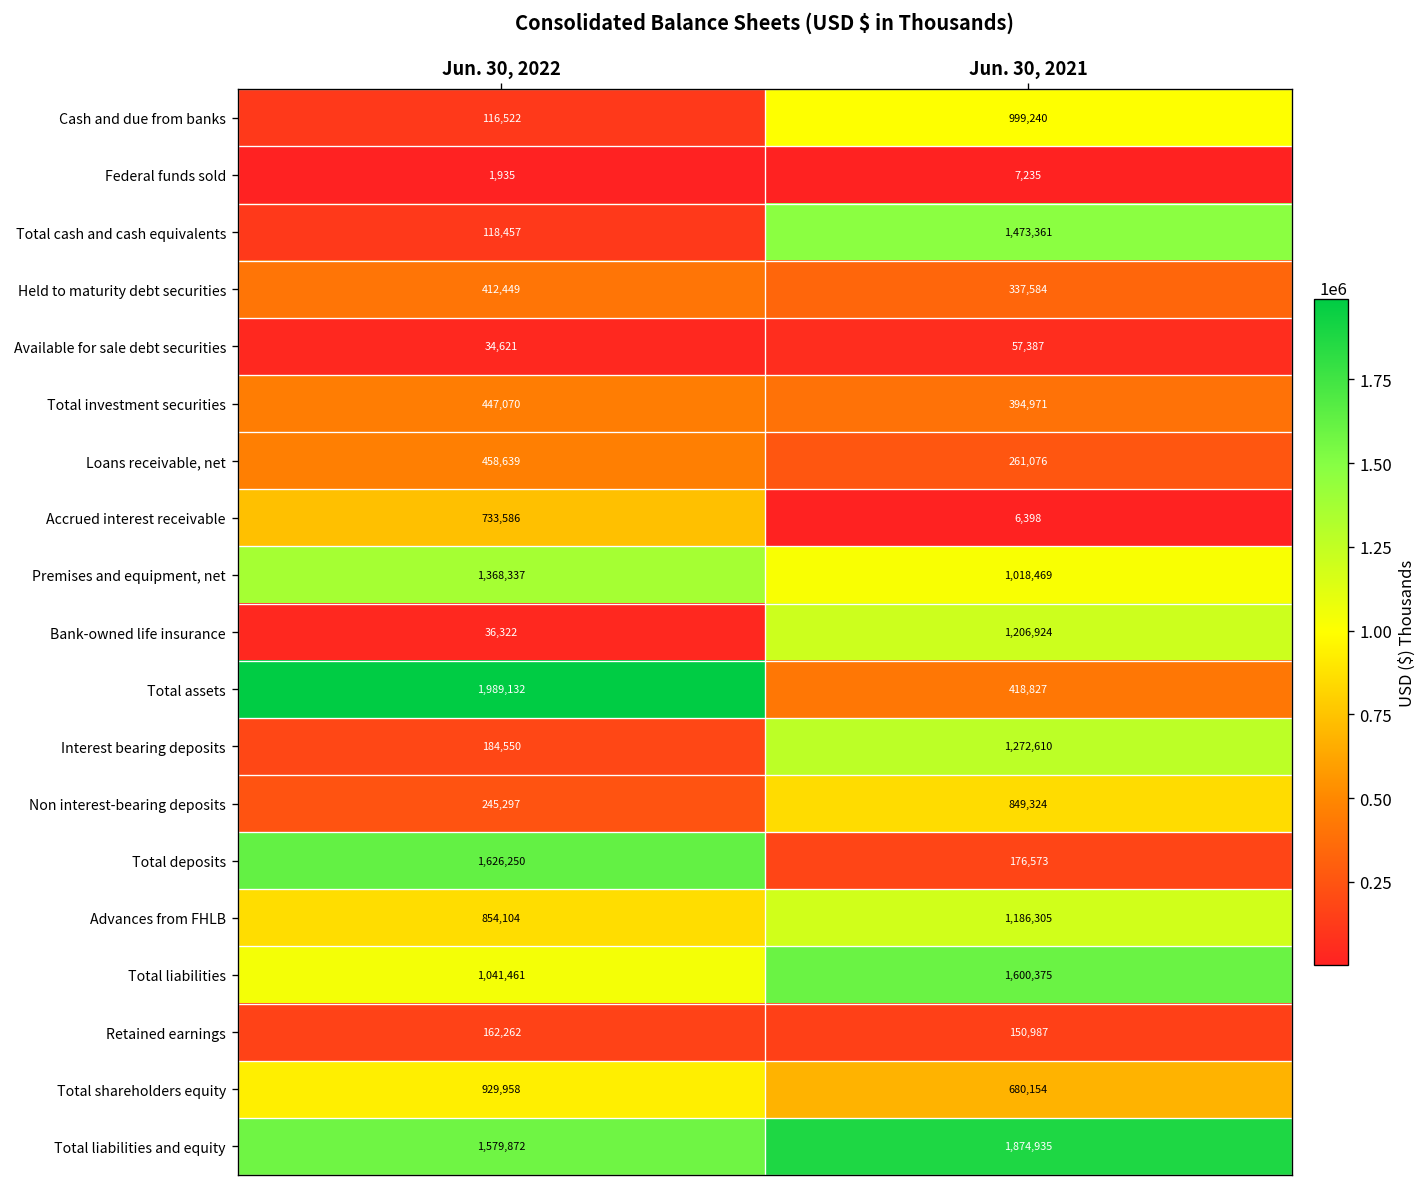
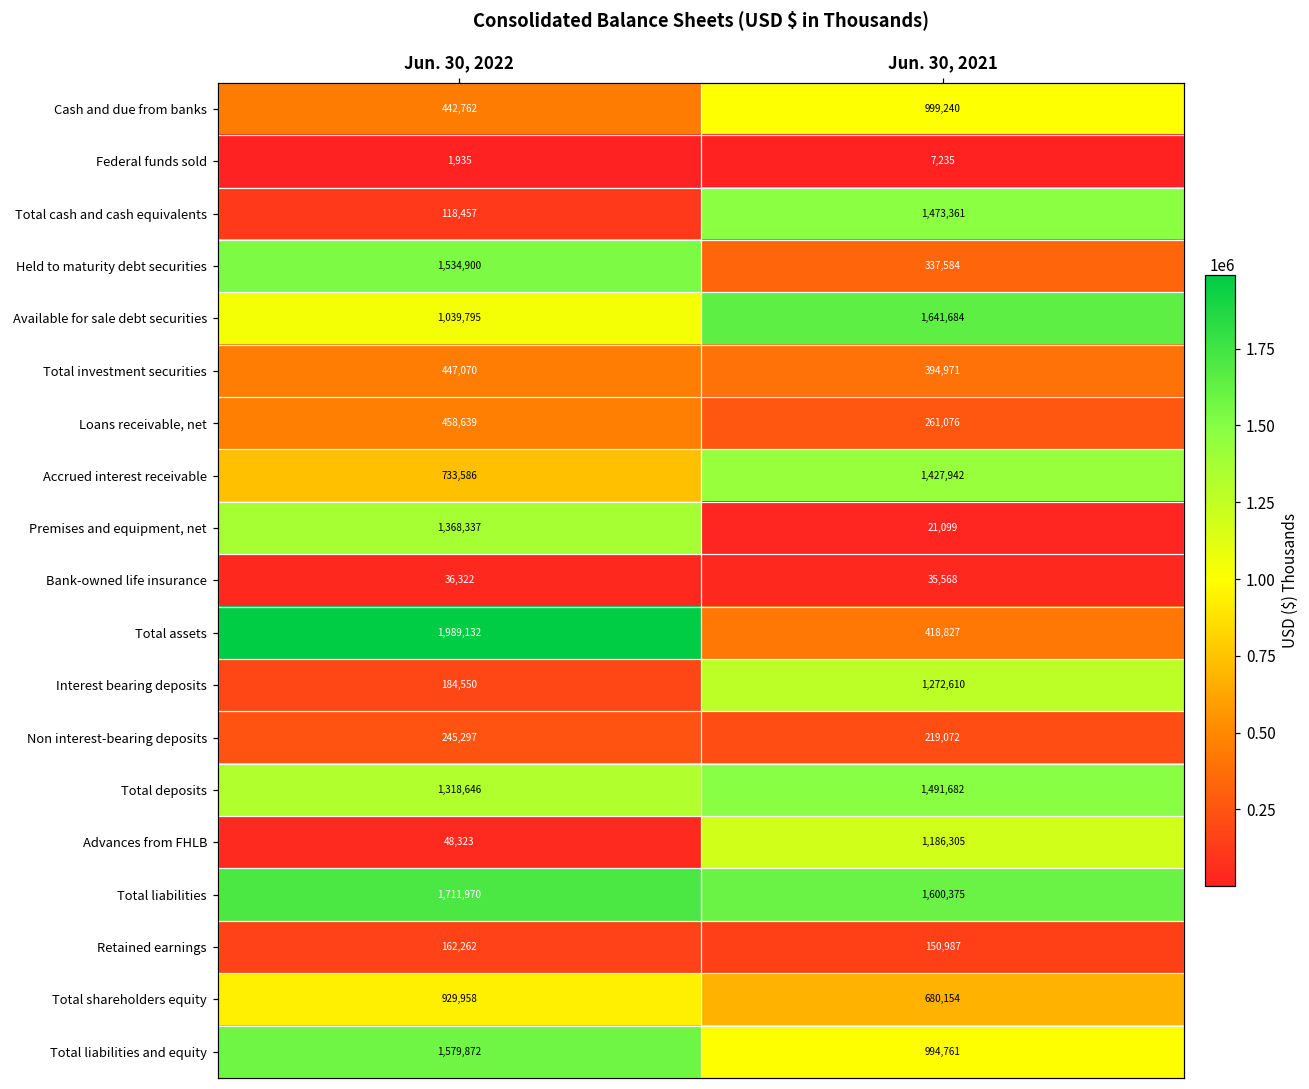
Cash and due from banks, Jun. 30, 2022: 116,522 -> 442,762
Held to maturity debt securities, Jun. 30, 2022: 412,449 -> 1,534,900
Available for sale debt securities, Jun. 30, 2022: 34,621 -> 1,039,795
Available for sale debt securities, Jun. 30, 2021: 57,387 -> 1,641,684
Accrued interest receivable, Jun. 30, 2021: 6,398 -> 1,427,942
Premises and equipment, net, Jun. 30, 2021: 1,018,469 -> 21,099
Bank-owned life insurance, Jun. 30, 2021: 1,206,924 -> 35,568
Non interest-bearing deposits, Jun. 30, 2021: 849,324 -> 219,072
Total deposits, Jun. 30, 2022: 1,626,250 -> 1,318,646
Total deposits, Jun. 30, 2021: 176,573 -> 1,491,682
Advances from FHLB, Jun. 30, 2022: 854,104 -> 48,323
Total liabilities, Jun. 30, 2022: 1,041,461 -> 1,711,970
Total liabilities and equity, Jun. 30, 2021: 1,874,935 -> 994,761
